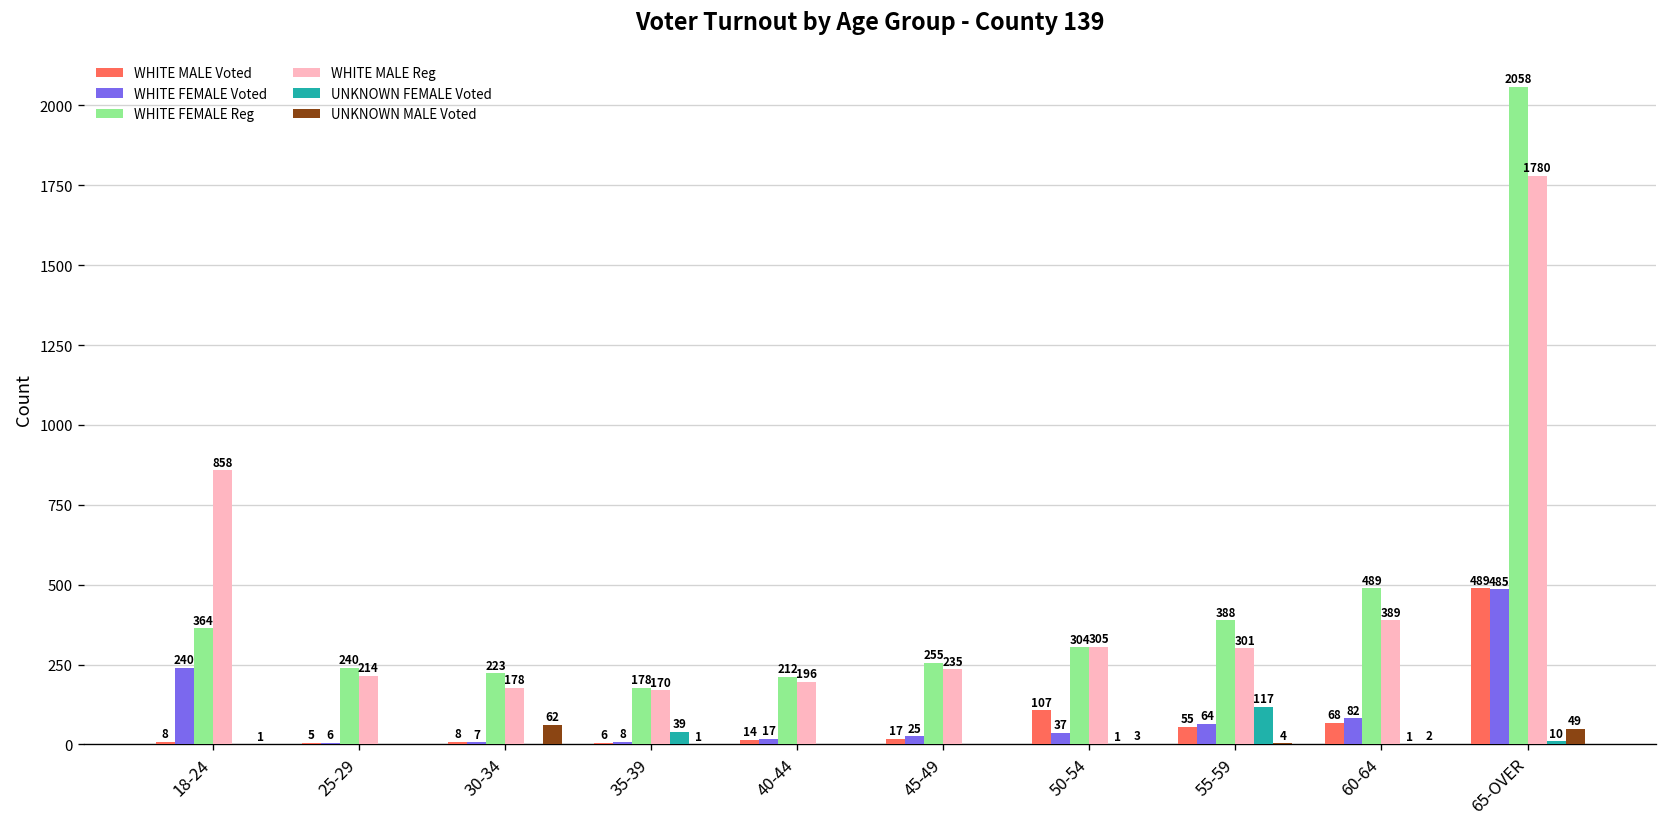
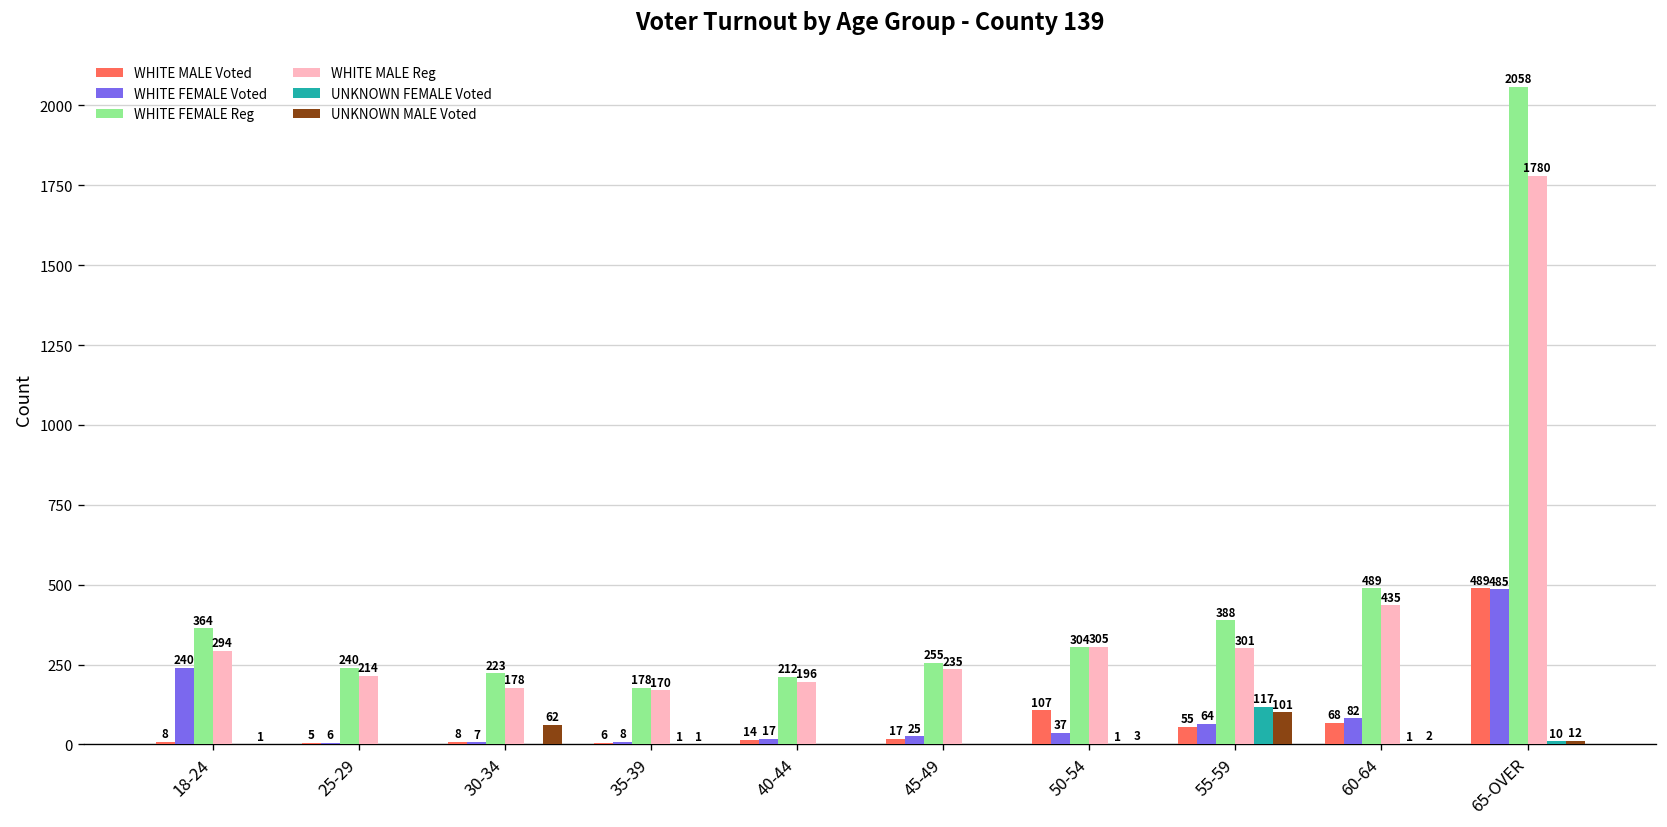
WHITE MALE Reg, 18-24: 858 -> 294
UNKNOWN FEMALE Voted, 35-39: 39 -> 1
UNKNOWN MALE Voted, 55-59: 4 -> 101
WHITE MALE Reg, 60-64: 389 -> 435
UNKNOWN MALE Voted, 65-OVER: 49 -> 12
